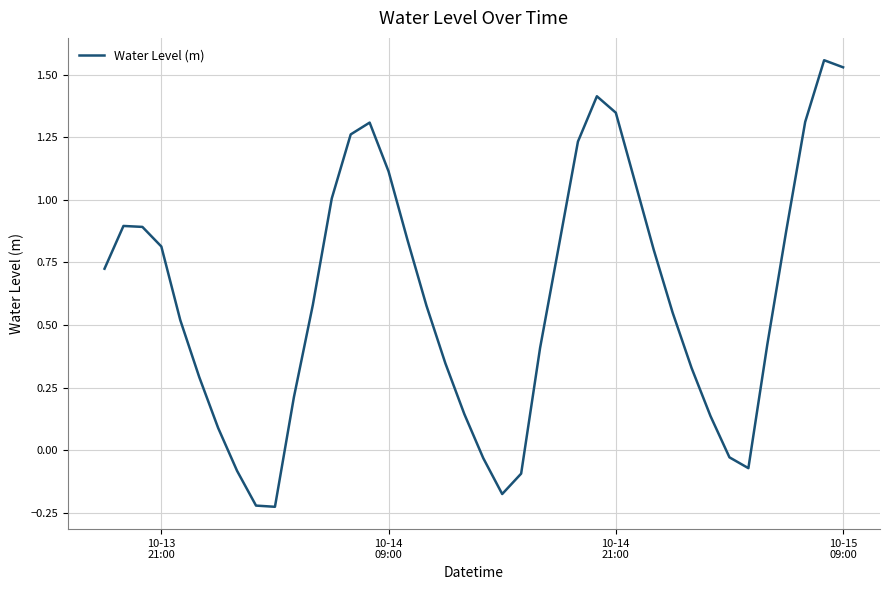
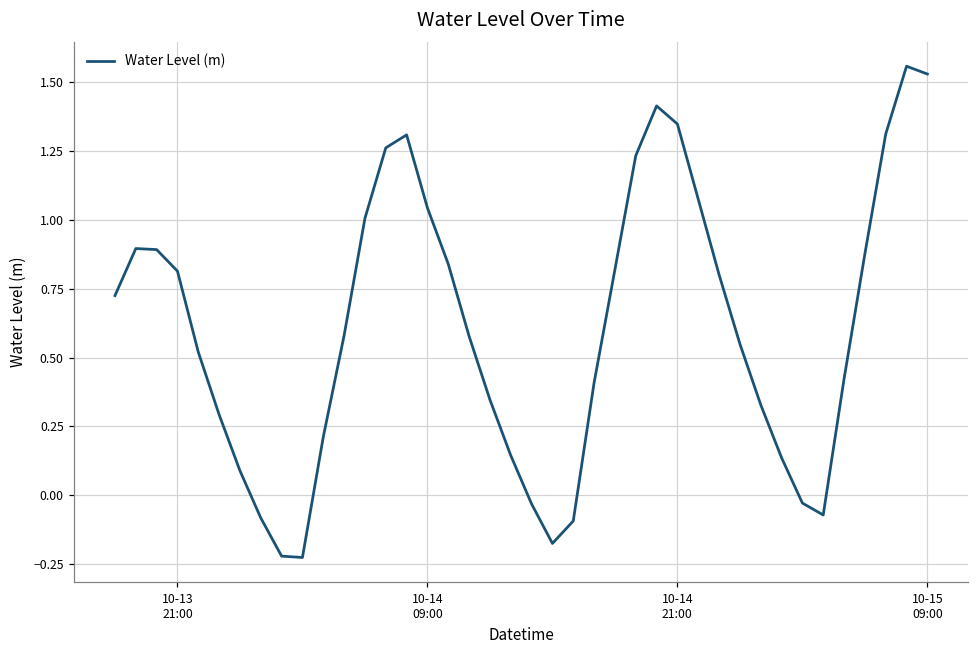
10-14 09:00: 1.11 -> 1.04
